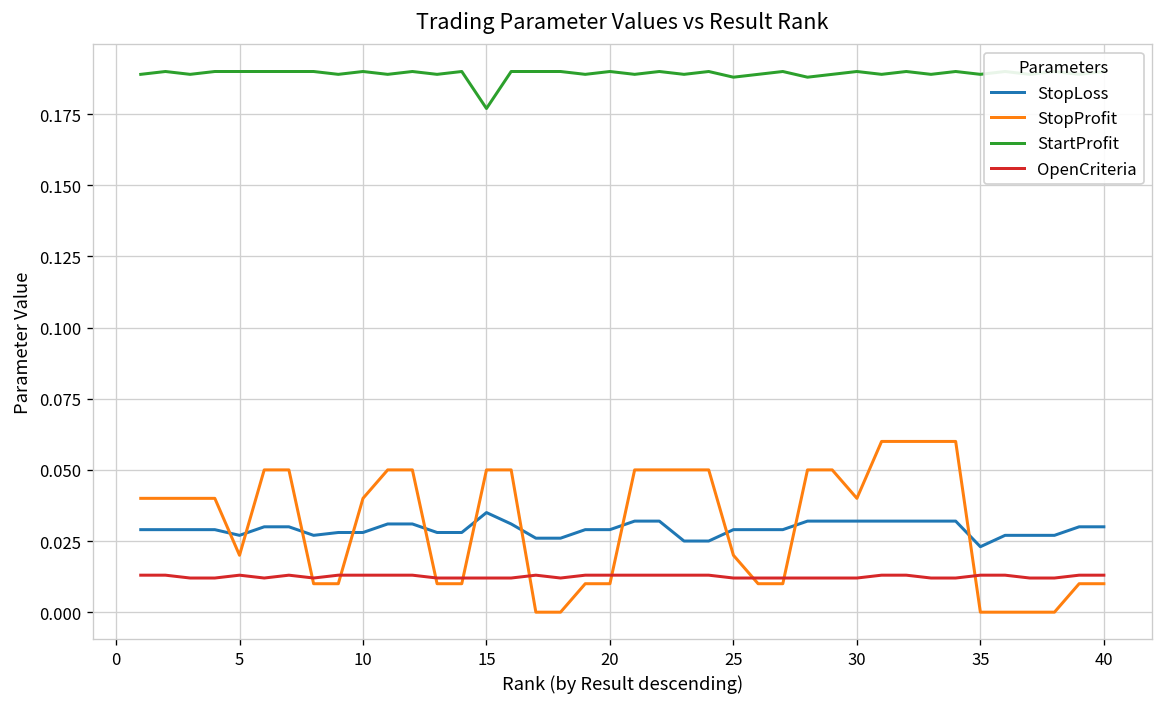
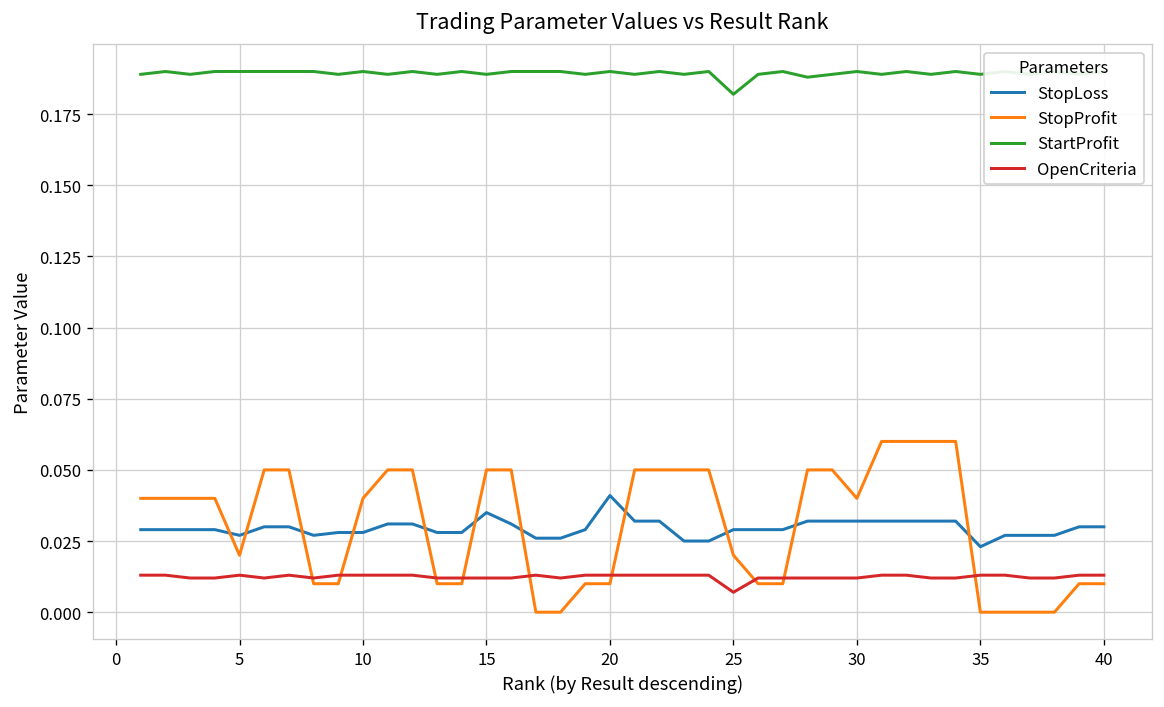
StartProfit, 15: 0.177 -> 0.189
StopLoss, 20: 0.029 -> 0.041
StartProfit, 25: 0.188 -> 0.182
OpenCriteria, 25: 0.012 -> 0.007
